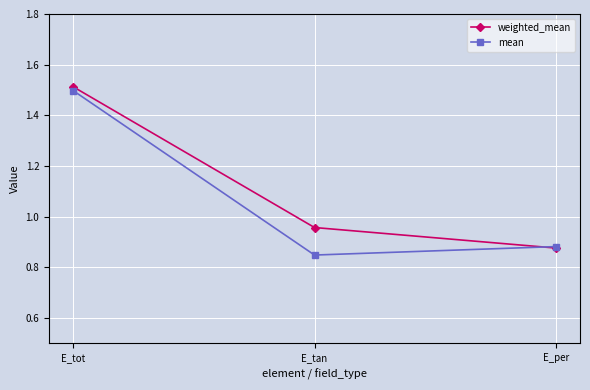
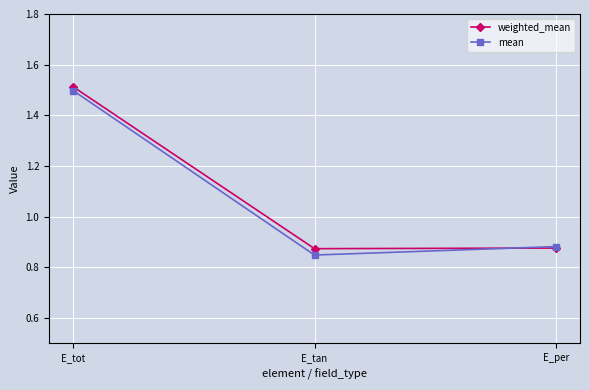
weighted_mean, E_tan: 0.96 -> 0.87
